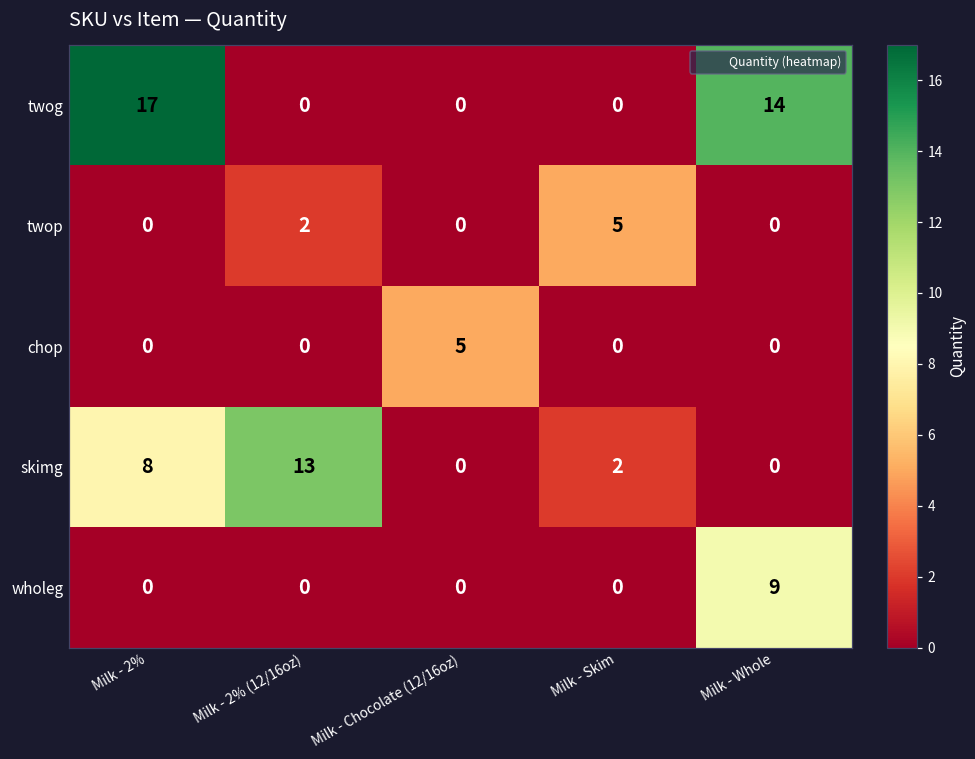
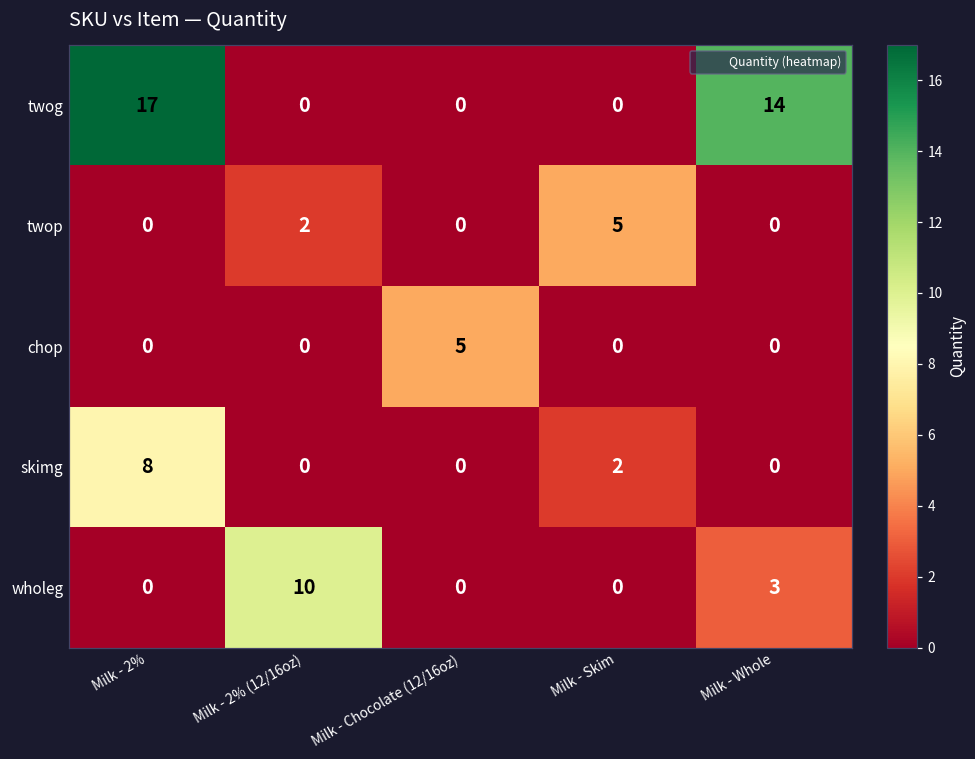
skimg, Milk - 2% (12/16oz): 13 -> 0
wholeg, Milk - 2% (12/16oz): 0 -> 10
wholeg, Milk - Whole: 9 -> 3
